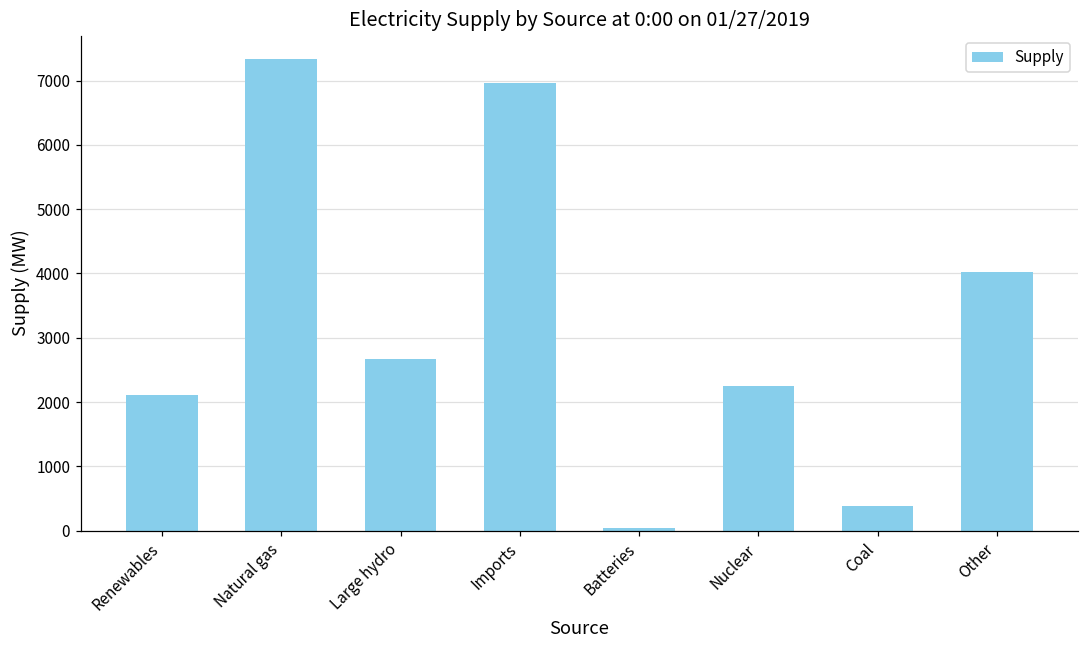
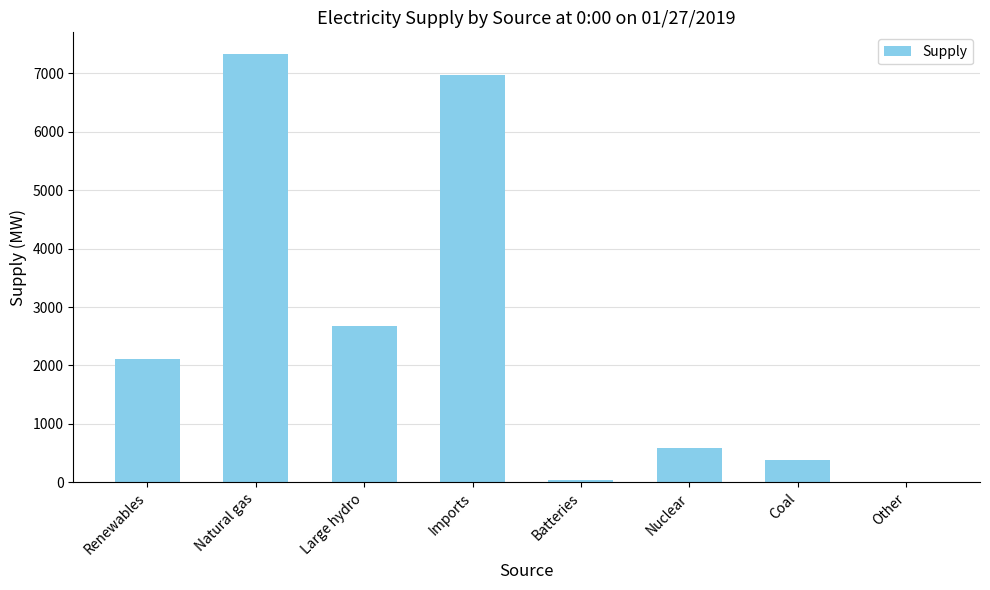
Nuclear: 2300 -> 600
Other: 4000 -> 0
